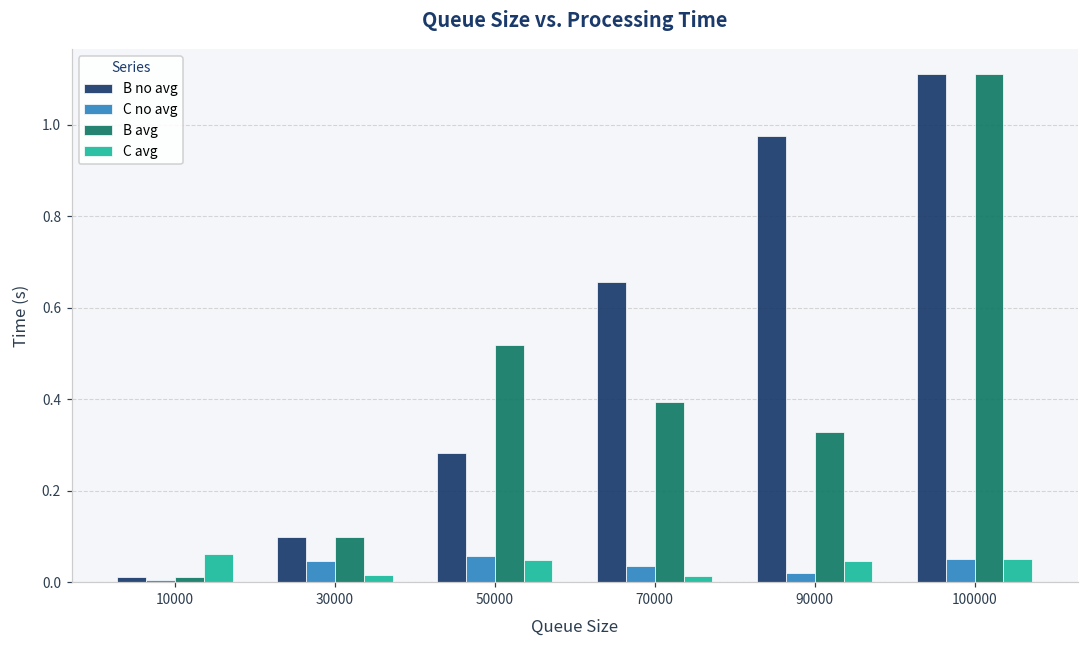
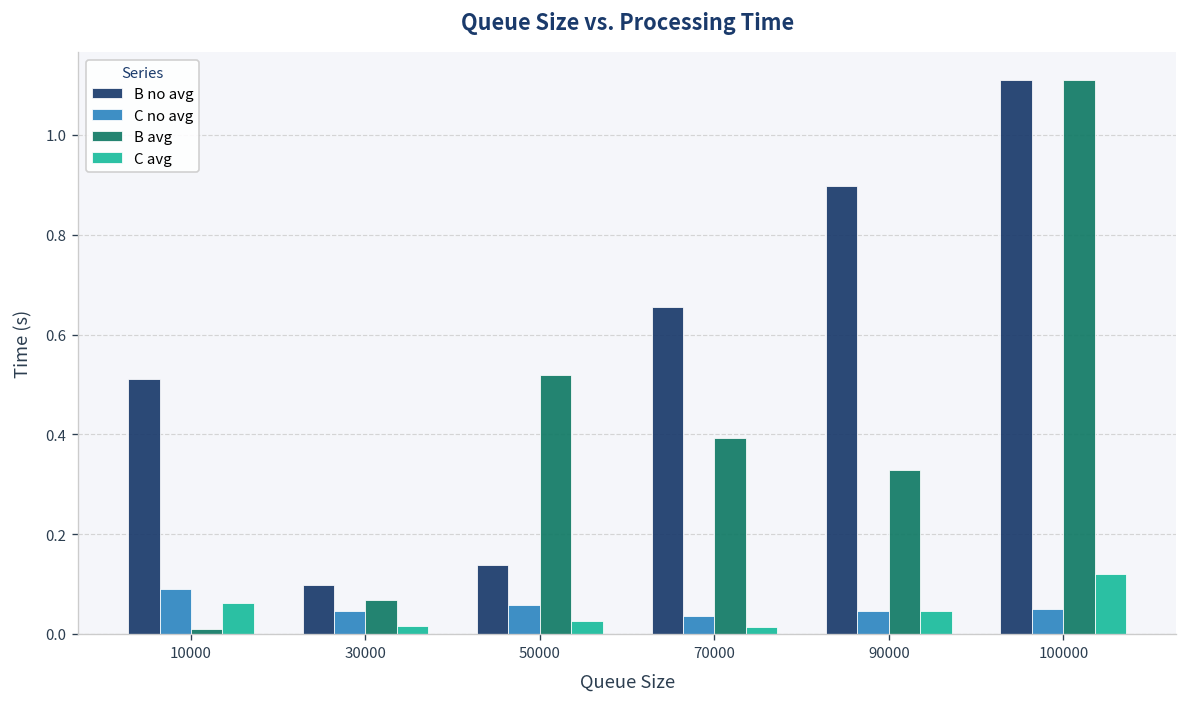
B no avg, 10000: 0.01 -> 0.51
C no avg, 10000: 0.00 -> 0.09
B avg, 30000: 0.10 -> 0.07
B no avg, 50000: 0.28 -> 0.14
C avg, 50000: 0.05 -> 0.03
B no avg, 90000: 0.98 -> 0.90
C no avg, 90000: 0.02 -> 0.05
C avg, 100000: 0.05 -> 0.12
